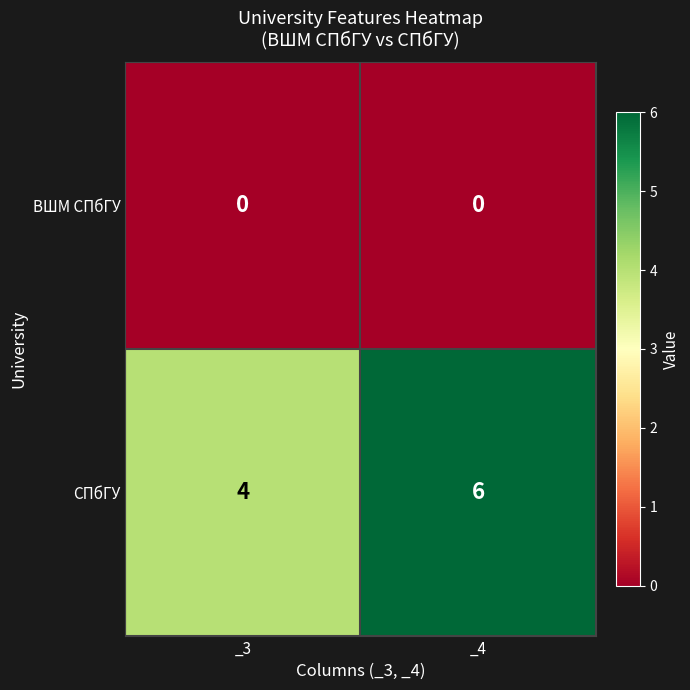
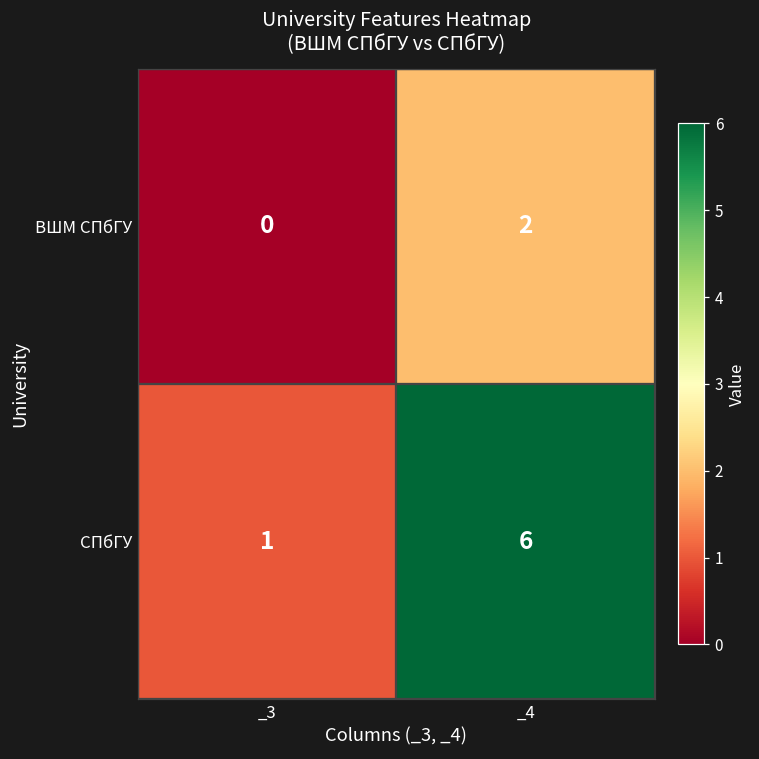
ВШМ СПбГУ, _4: 0 -> 2
СПбГУ, _3: 4 -> 1
